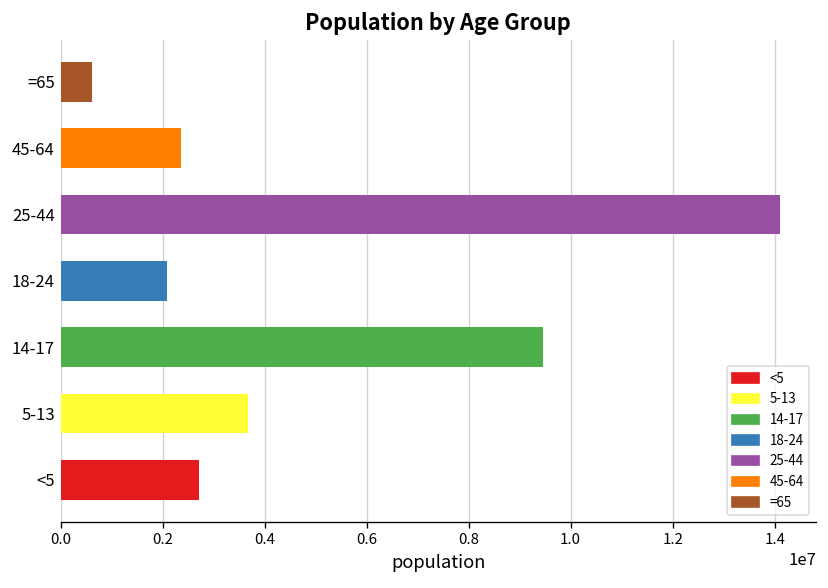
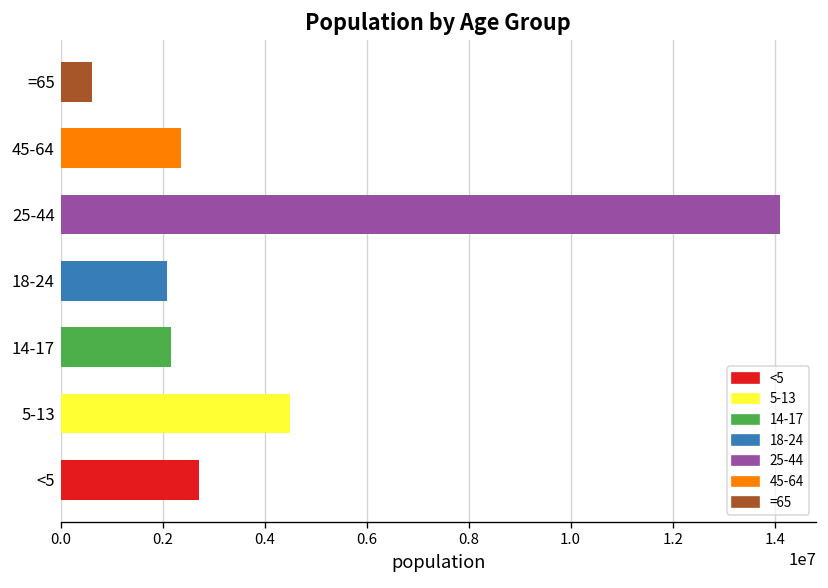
14-17: 9500000 -> 2200000
5-13: 3700000 -> 4500000
